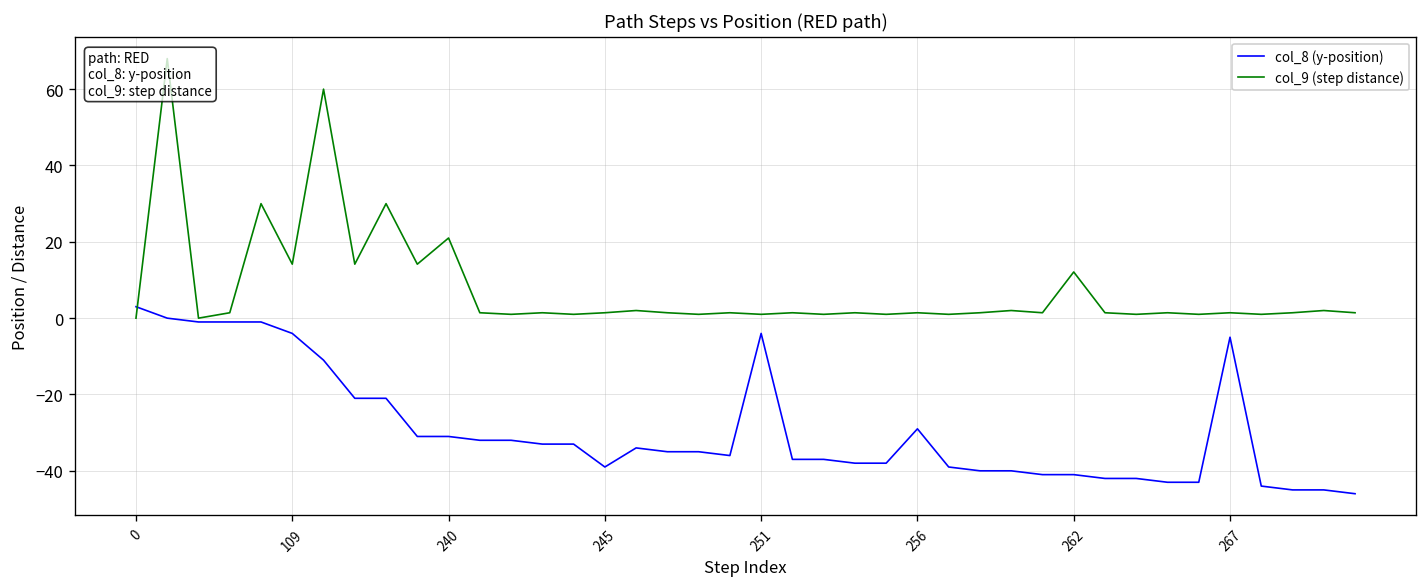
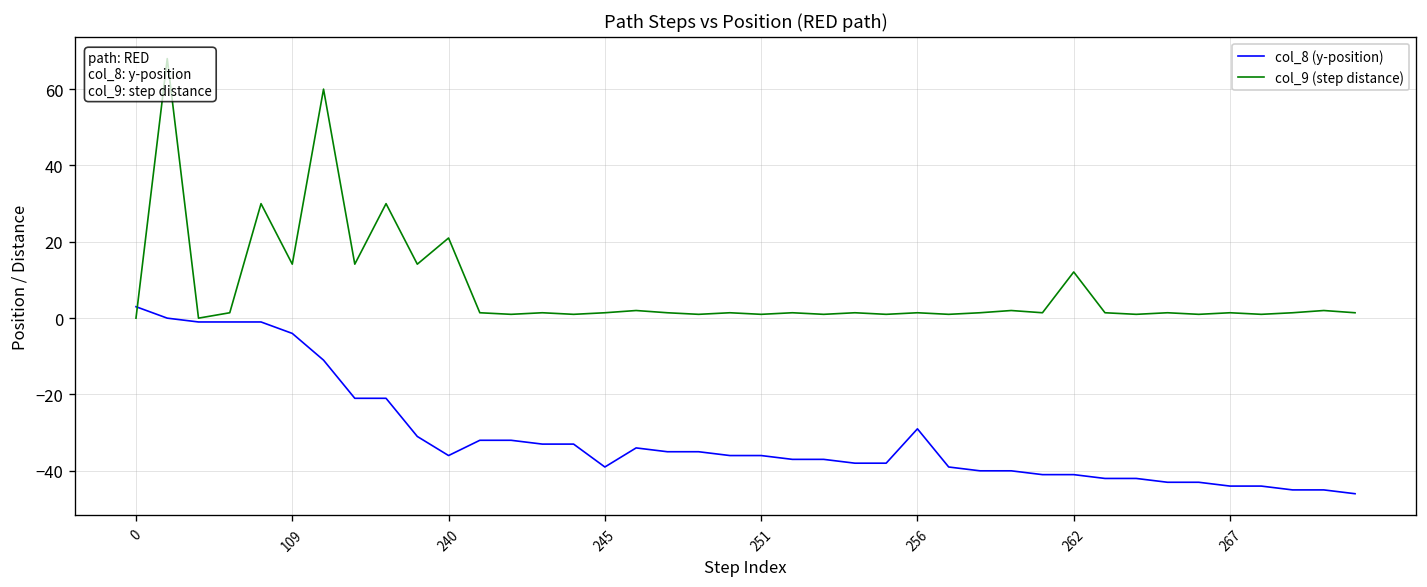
col_8 (y-position), 240: -31 -> -36
col_8 (y-position), 251: -4 -> -36
col_8 (y-position), 267: -5 -> -44
